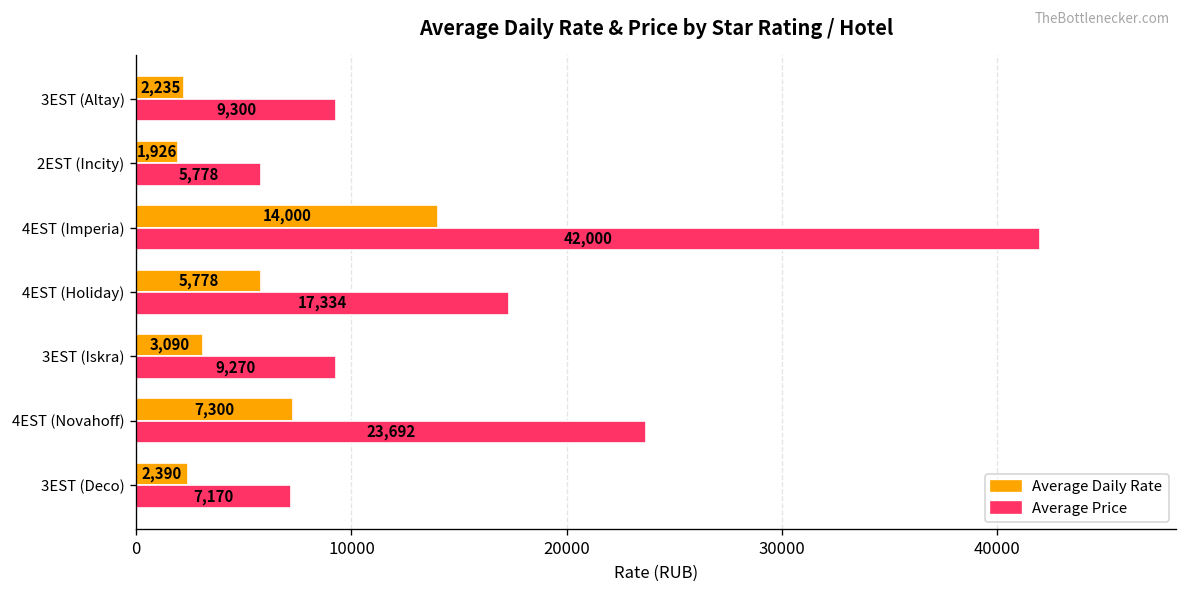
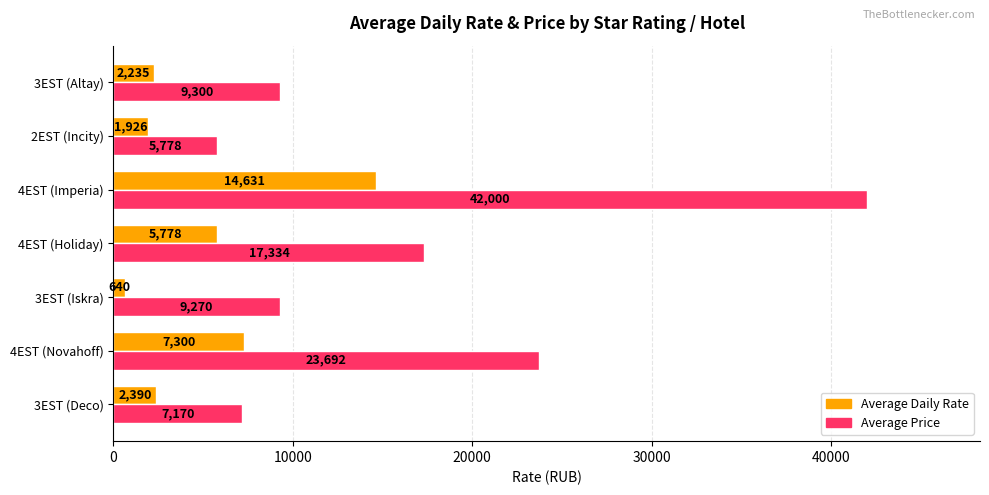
Average Daily Rate, 4EST (Imperia): 14,000 -> 14,631
Average Daily Rate, 3EST (Iskra): 3,090 -> 640
